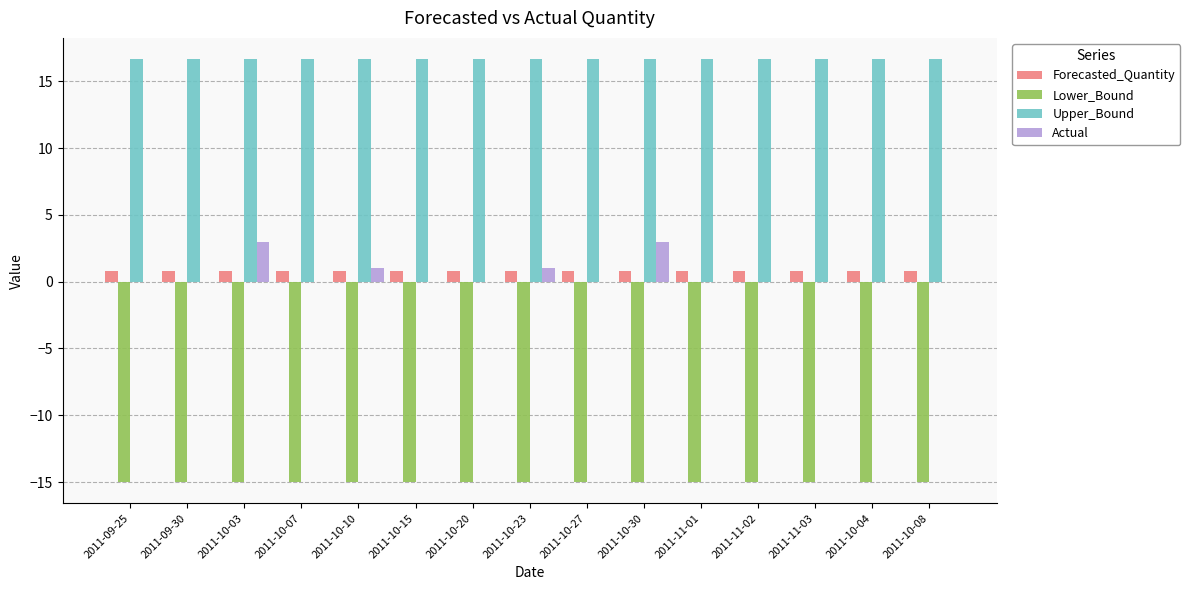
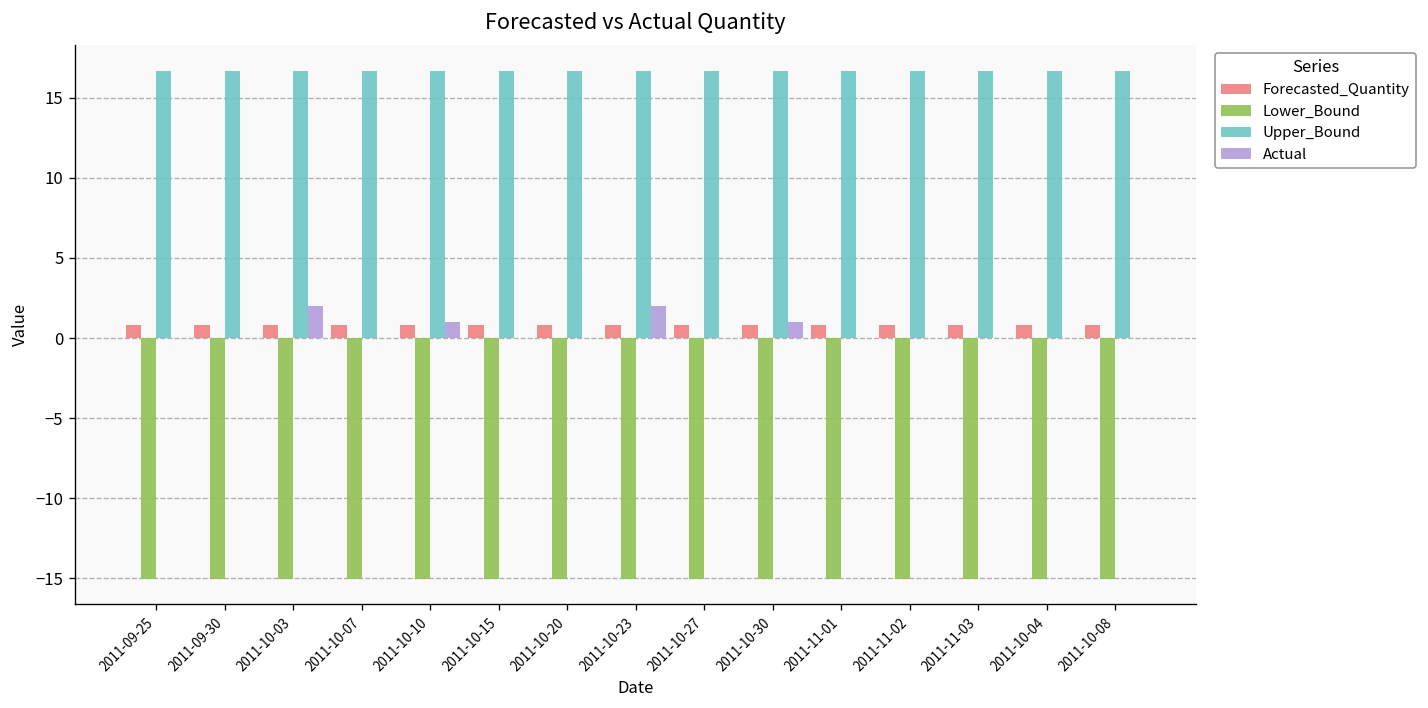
Actual, 2011-10-03: 3 -> 2
Actual, 2011-10-23: 1 -> 2
Actual, 2011-10-30: 3 -> 1
